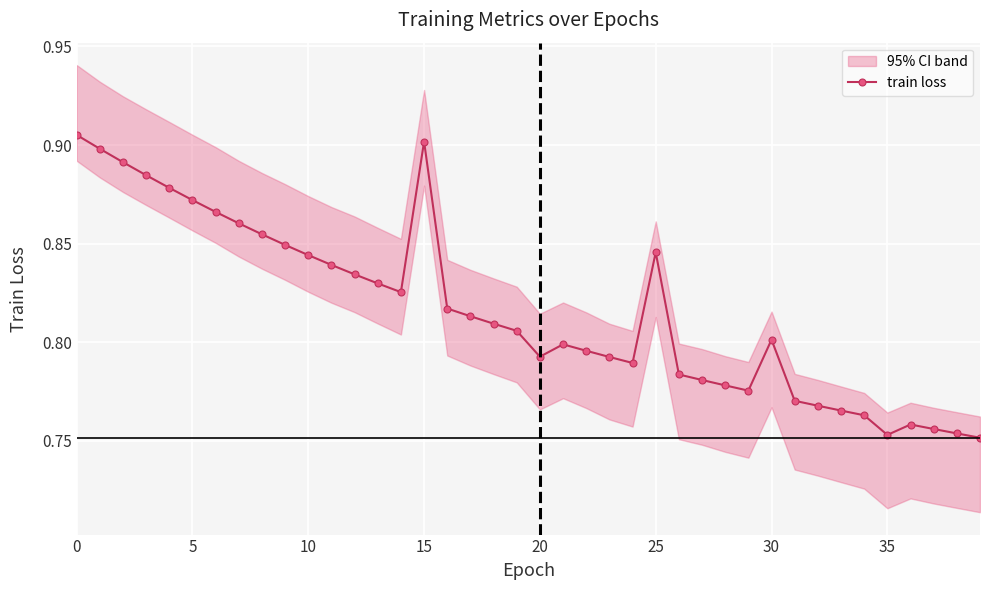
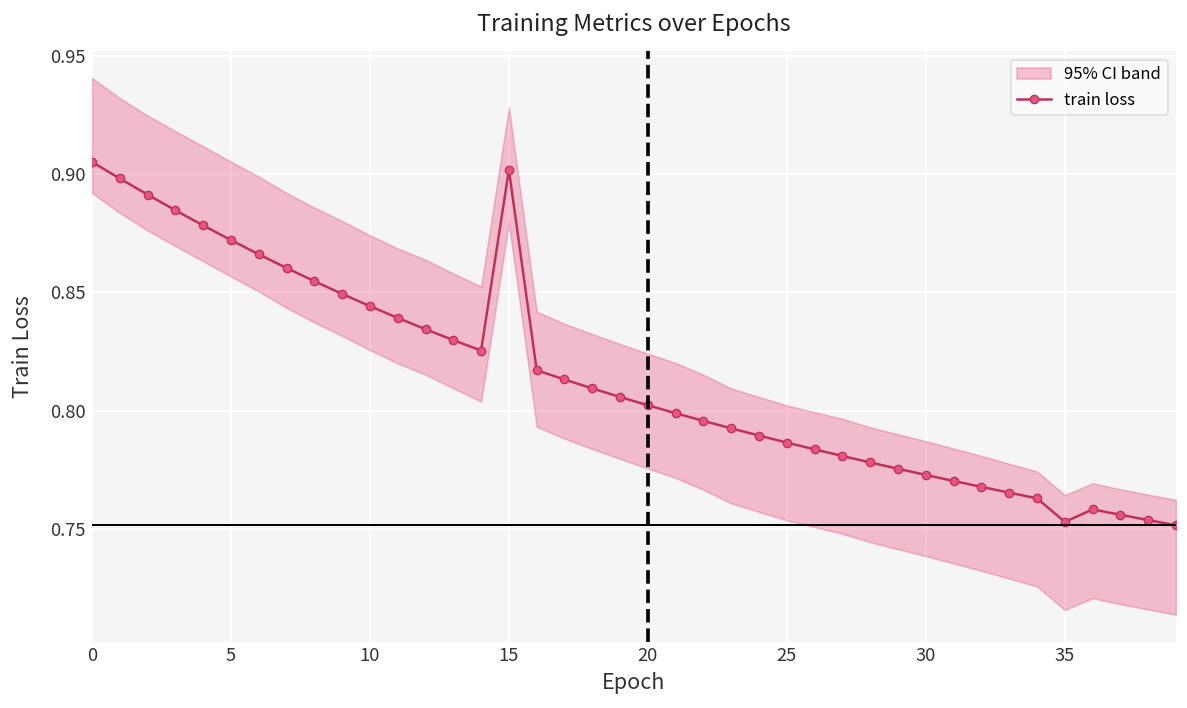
train loss, 20: 0.793 -> 0.802
train loss, 25: 0.846 -> 0.787
train loss, 30: 0.801 -> 0.773
